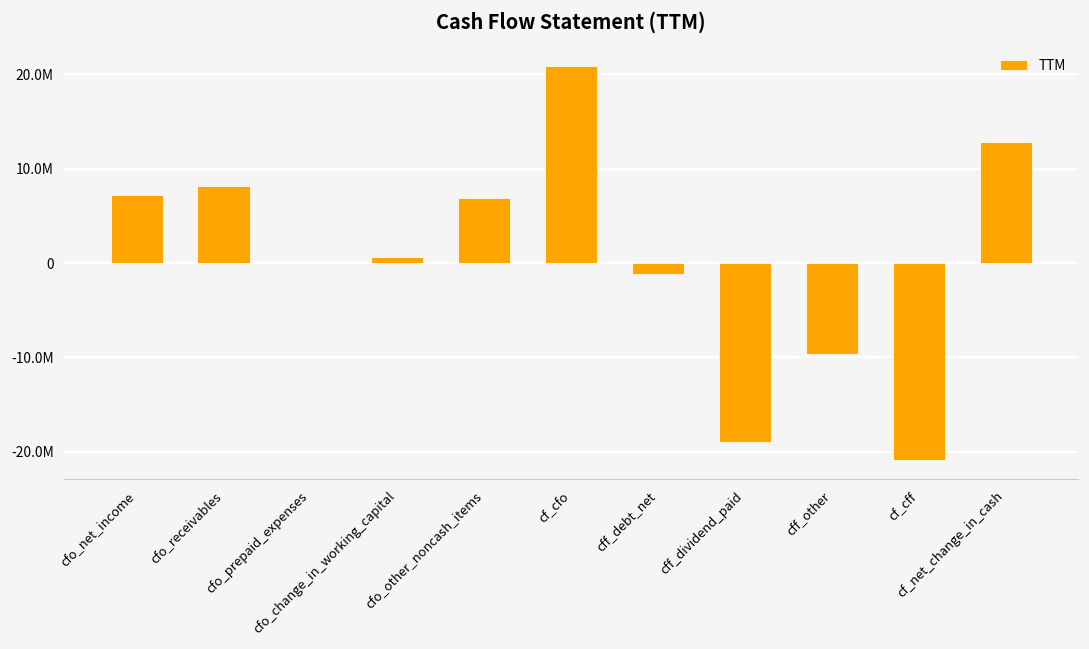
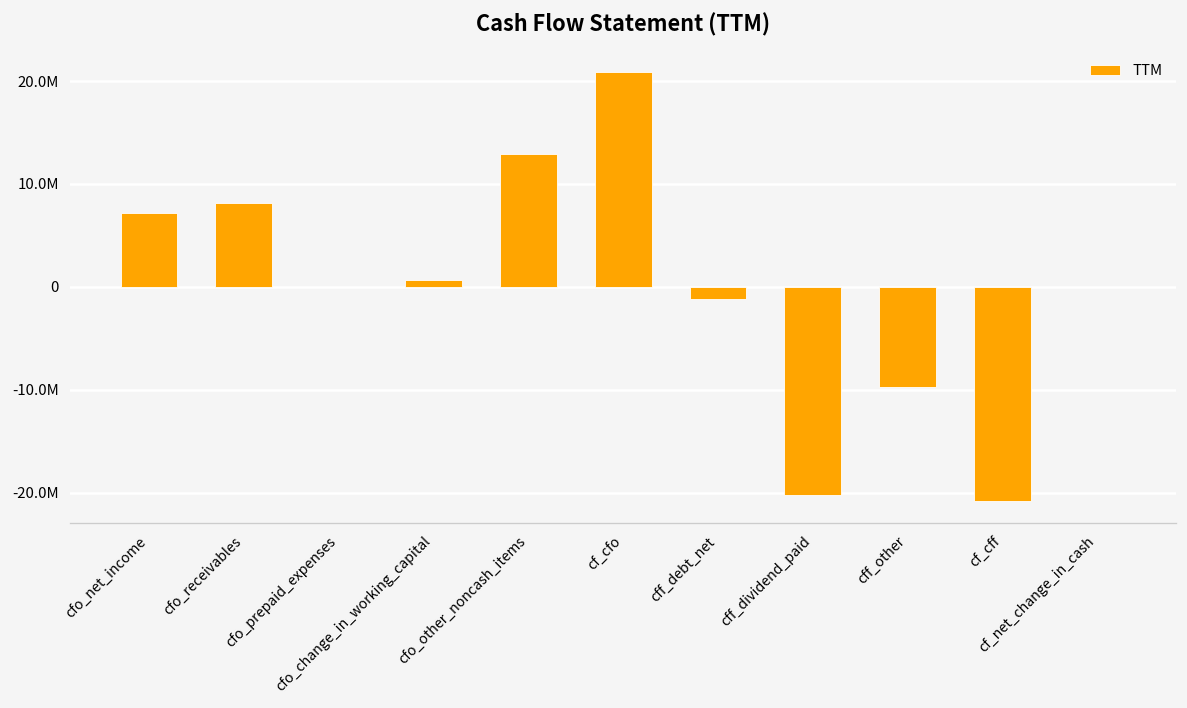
cfo_other_noncash_items: 7000000 -> 13000000
cff_dividend_paid: -19000000 -> -20000000
cf_net_change_in_cash: 13000000 -> 0
